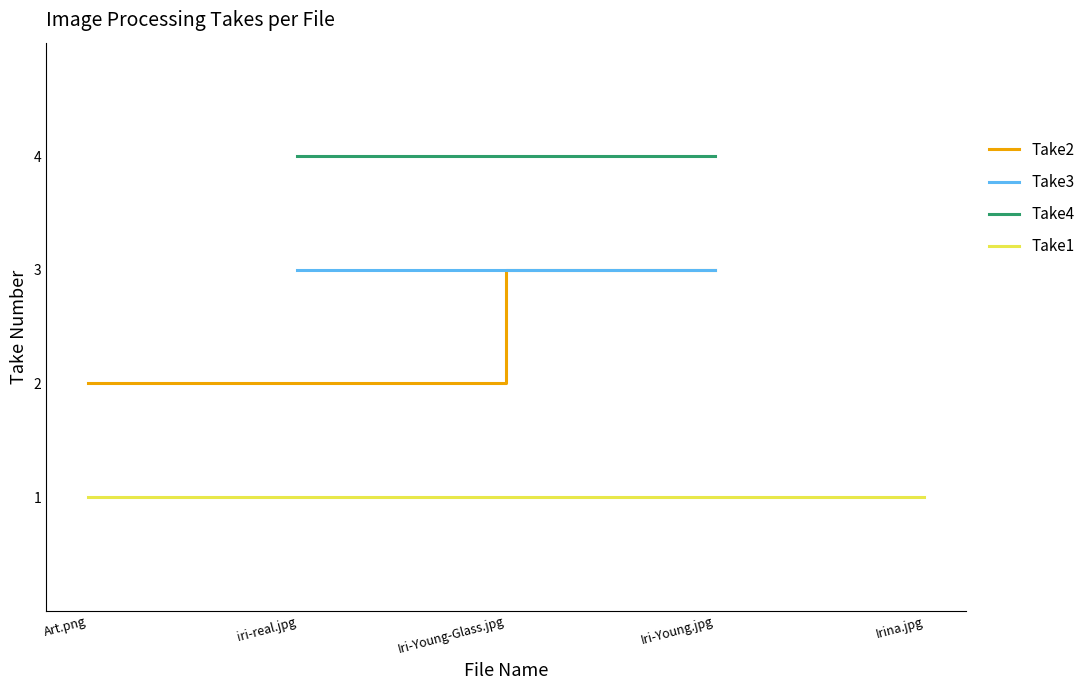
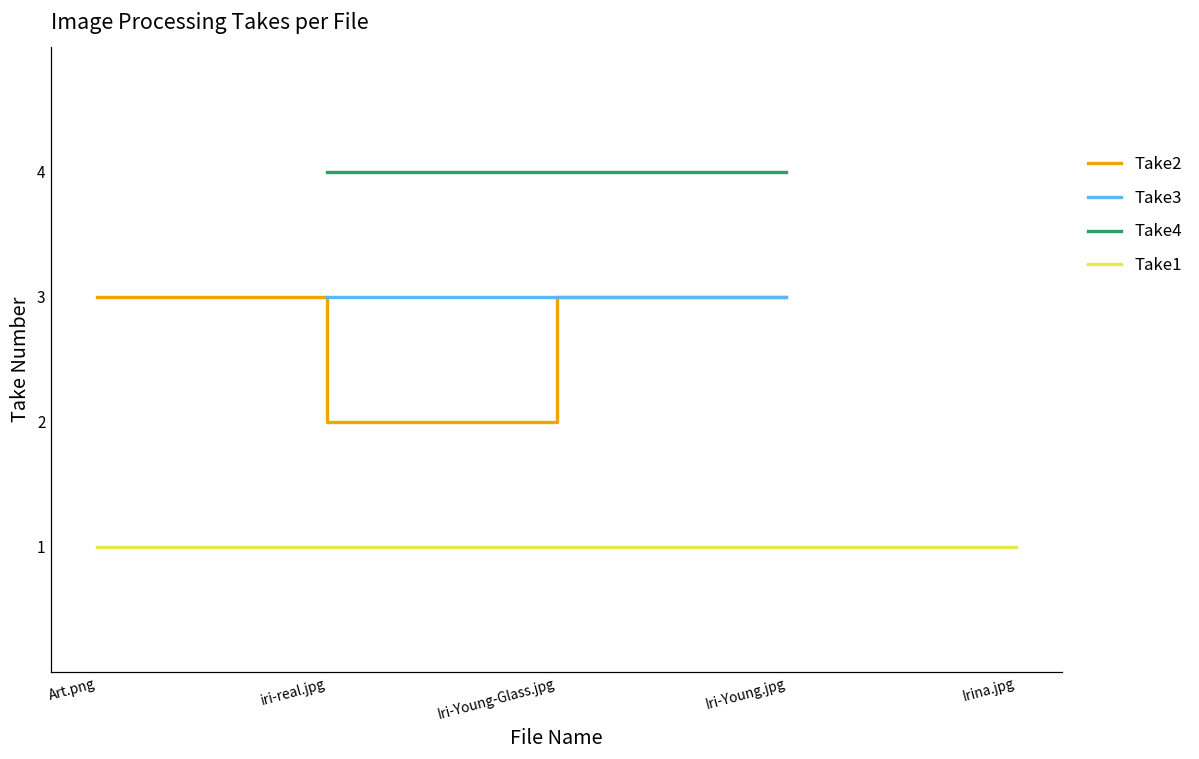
Take2, Art.png: 2 -> 3
